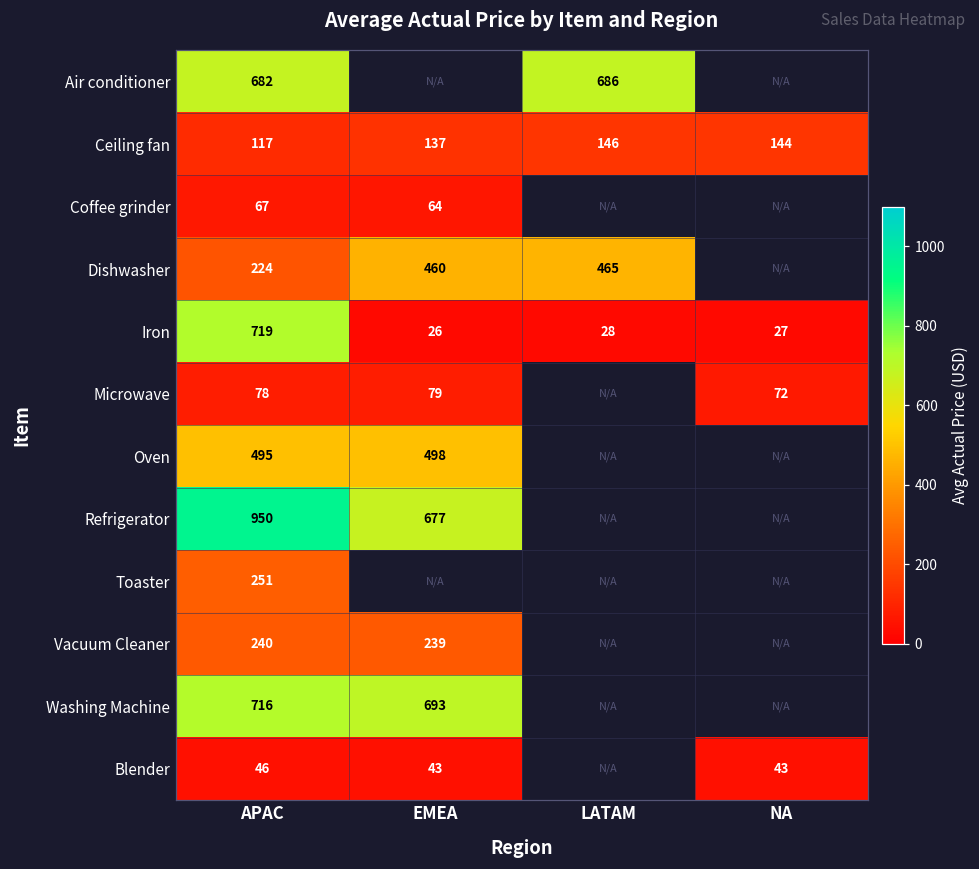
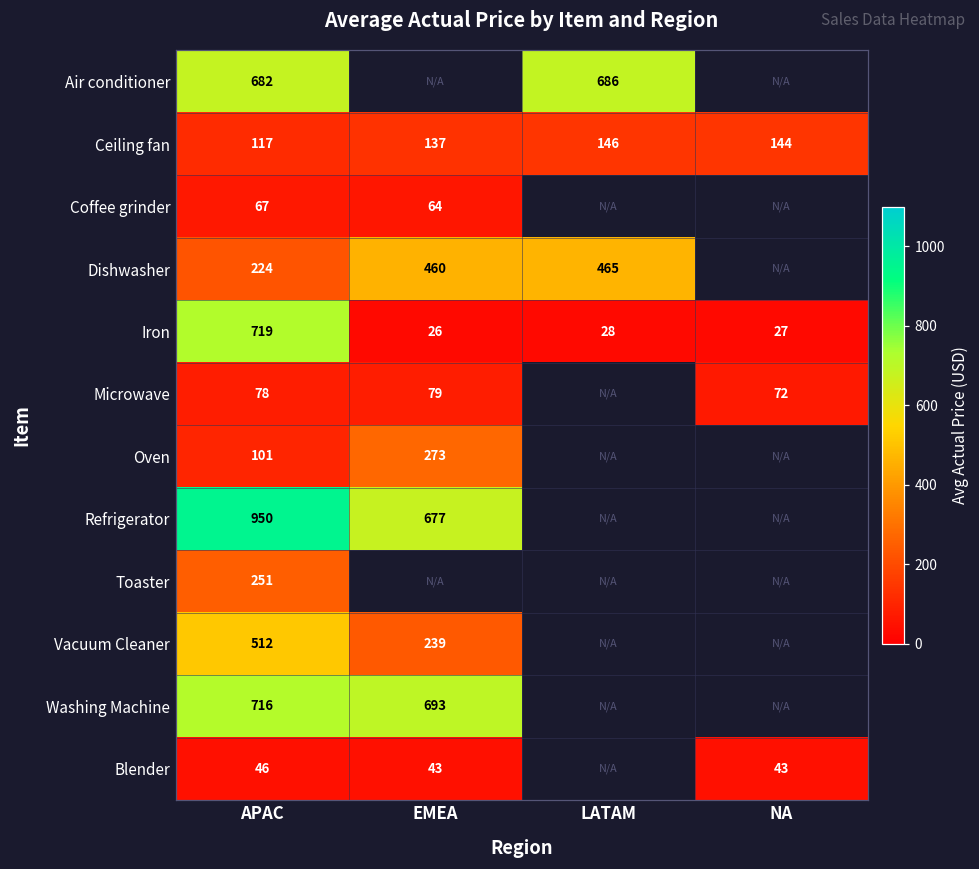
Oven, APAC: 495 -> 101
Oven, EMEA: 498 -> 273
Vacuum Cleaner, APAC: 240 -> 512
